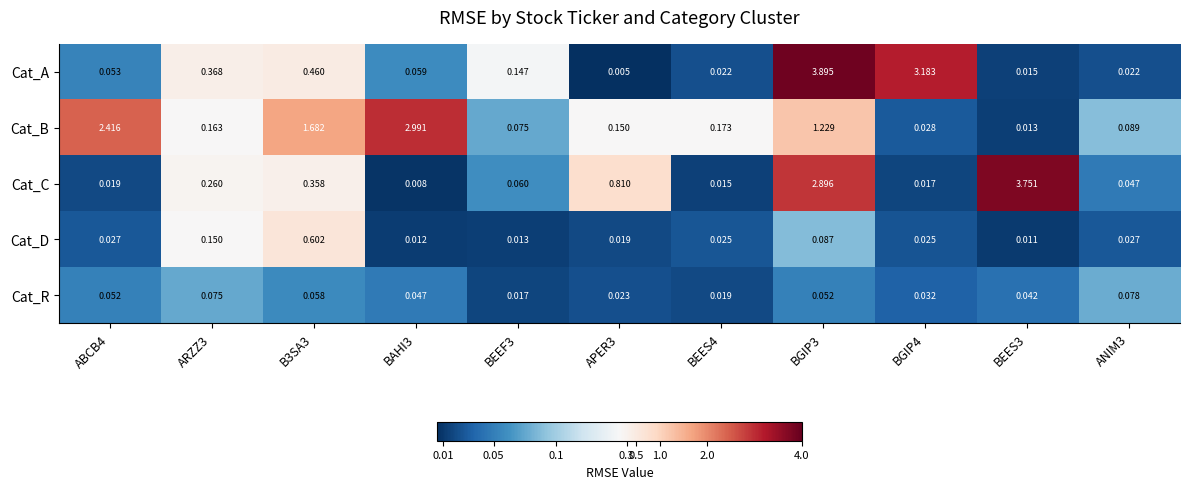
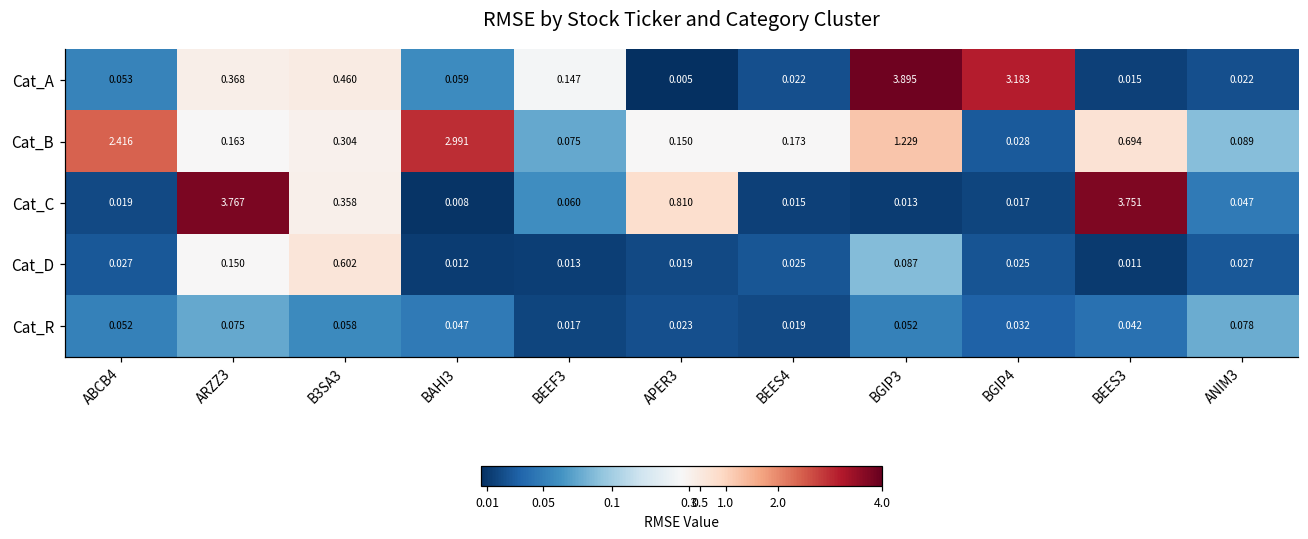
Cat_B, B3SA3: 1.682 -> 0.304
Cat_B, BEES3: 0.013 -> 0.694
Cat_C, ARZZ3: 0.260 -> 3.767
Cat_C, BGIP3: 2.896 -> 0.013
